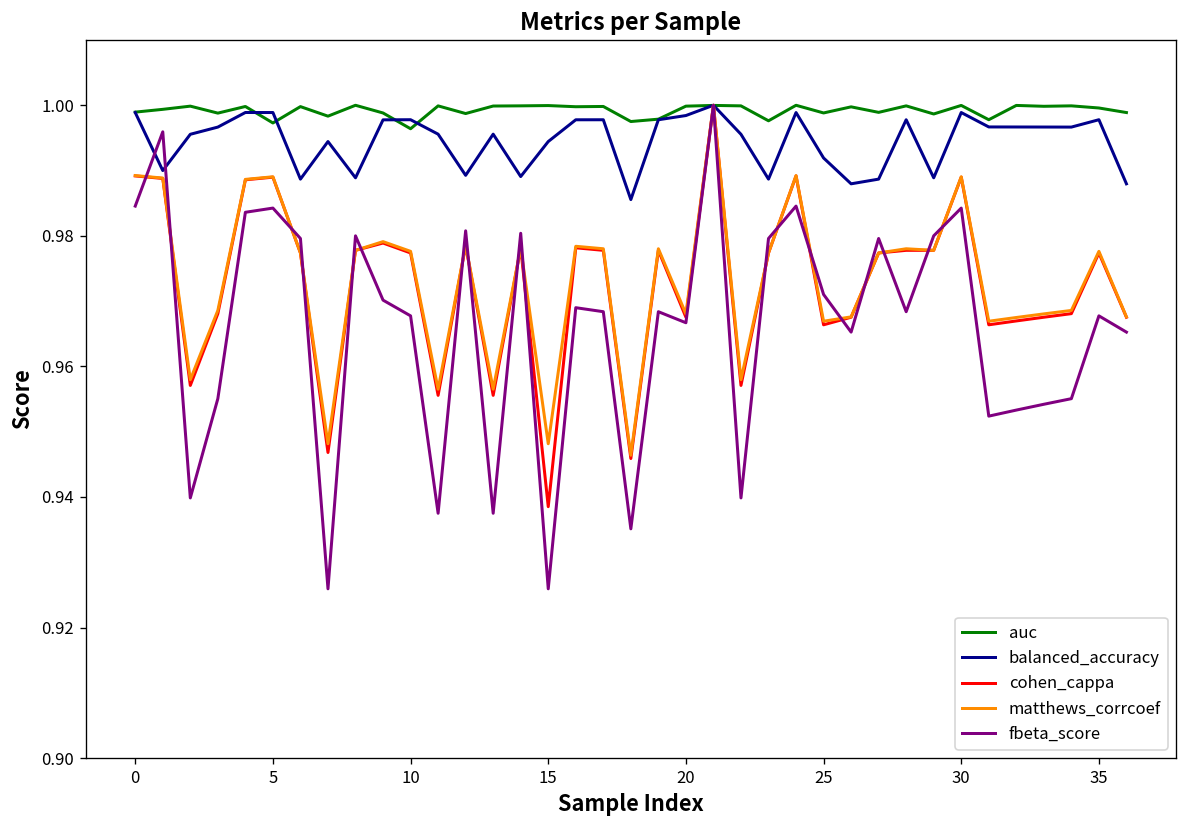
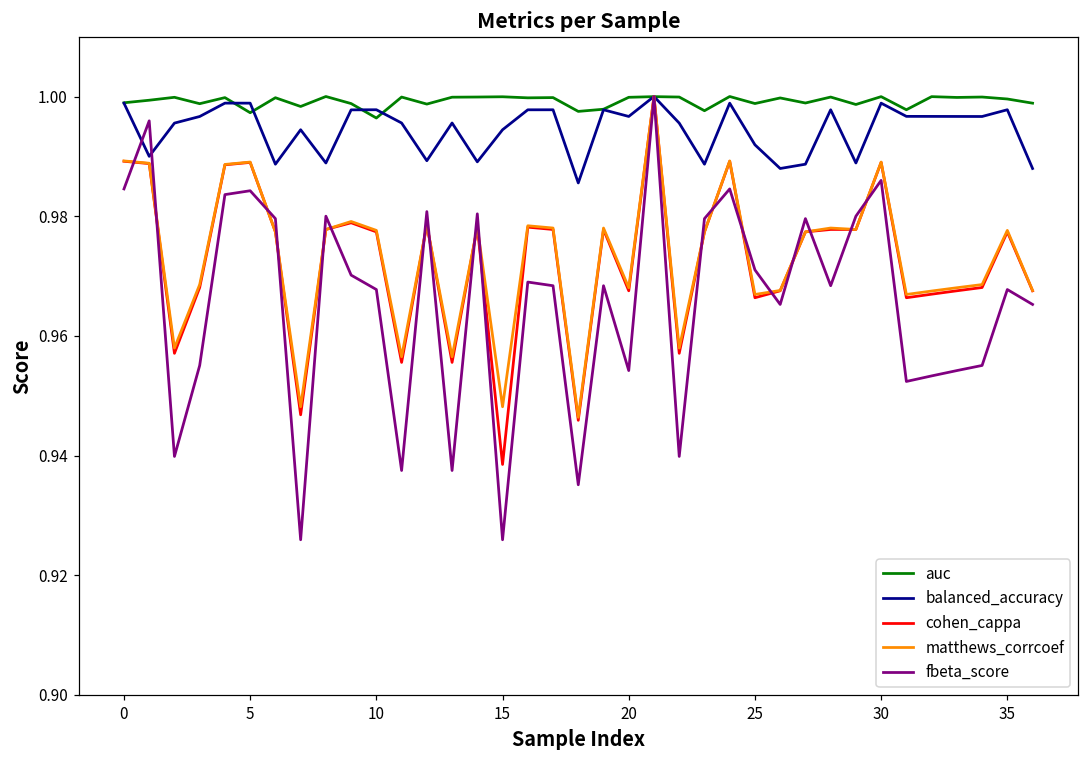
balanced_accuracy, 20: 0.998 -> 0.997
fbeta_score, 20: 0.967 -> 0.954
fbeta_score, 30: 0.984 -> 0.986
